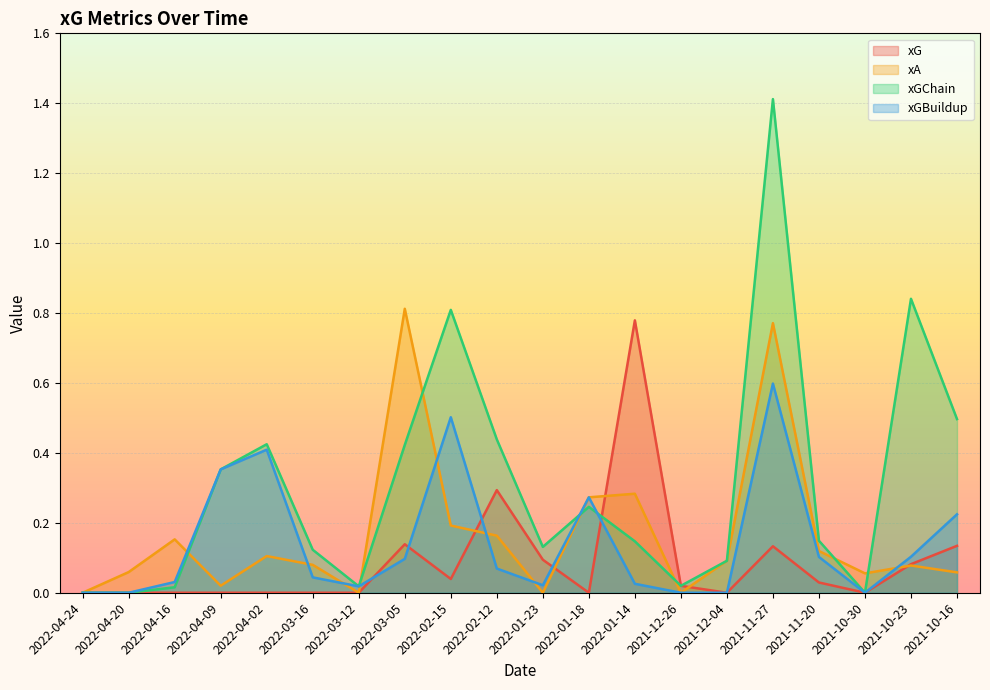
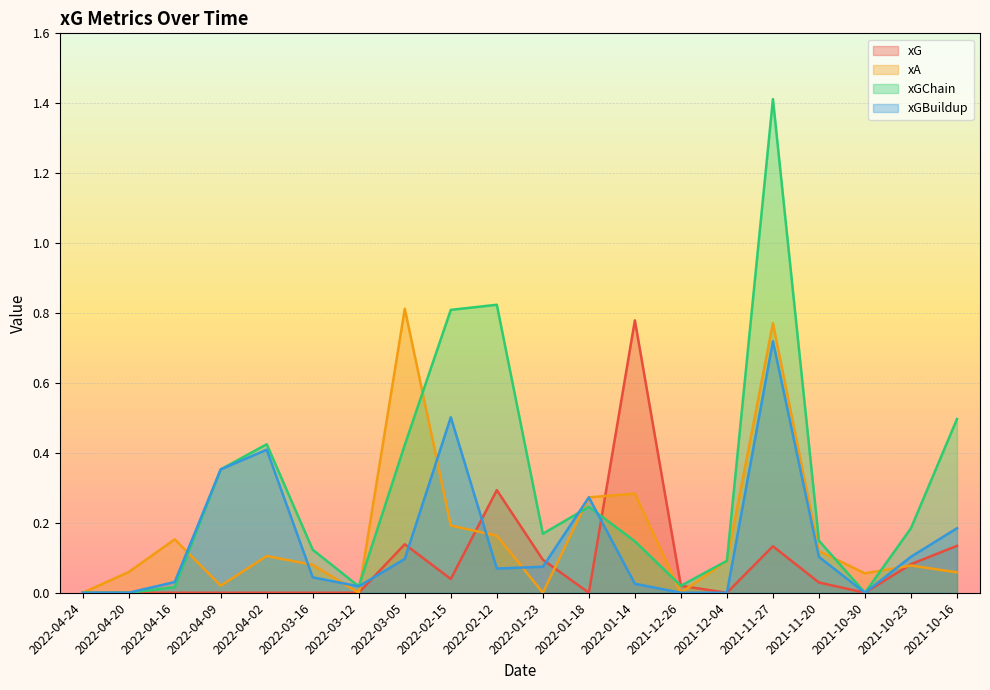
xGChain, 2022-02-12: 0.44 -> 0.82
xGChain, 2022-01-23: 0.13 -> 0.17
xGBuildup, 2022-01-23: 0.02 -> 0.07
xGBuildup, 2021-11-27: 0.60 -> 0.72
xGChain, 2021-10-23: 0.84 -> 0.18
xGBuildup, 2021-10-16: 0.22 -> 0.18
